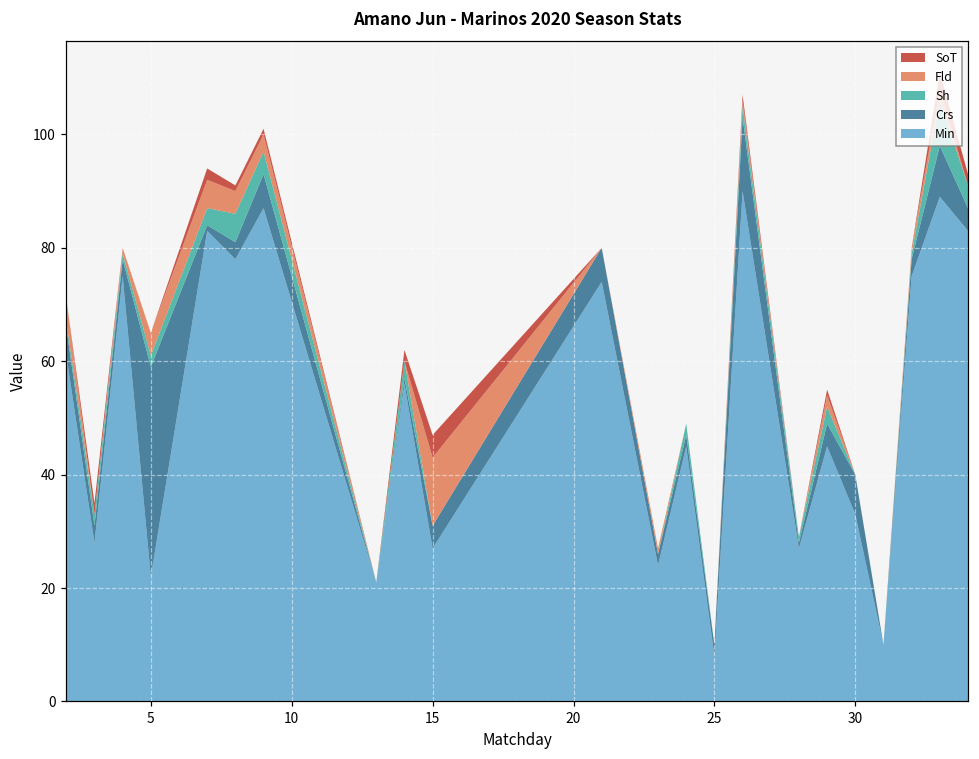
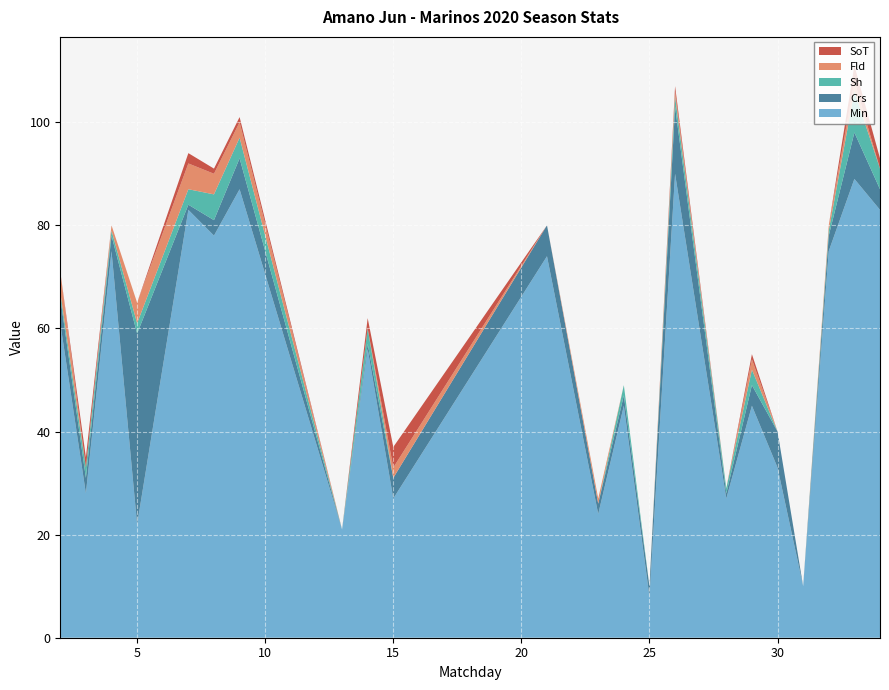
Fld, 15: 12 -> 2
